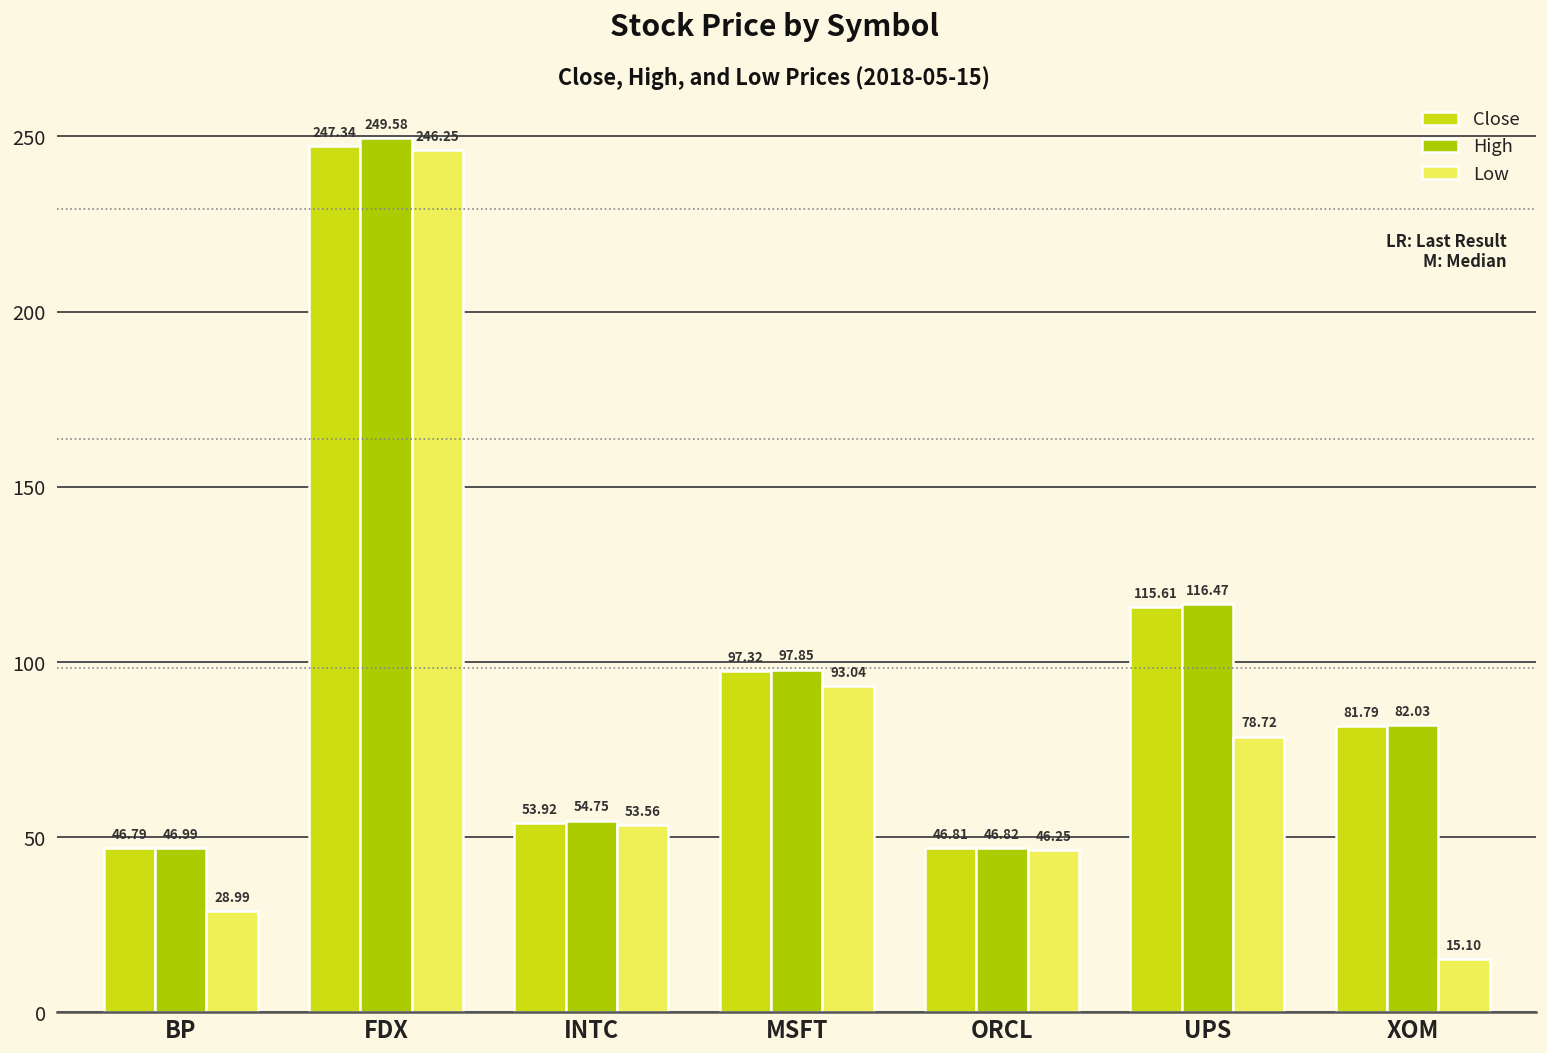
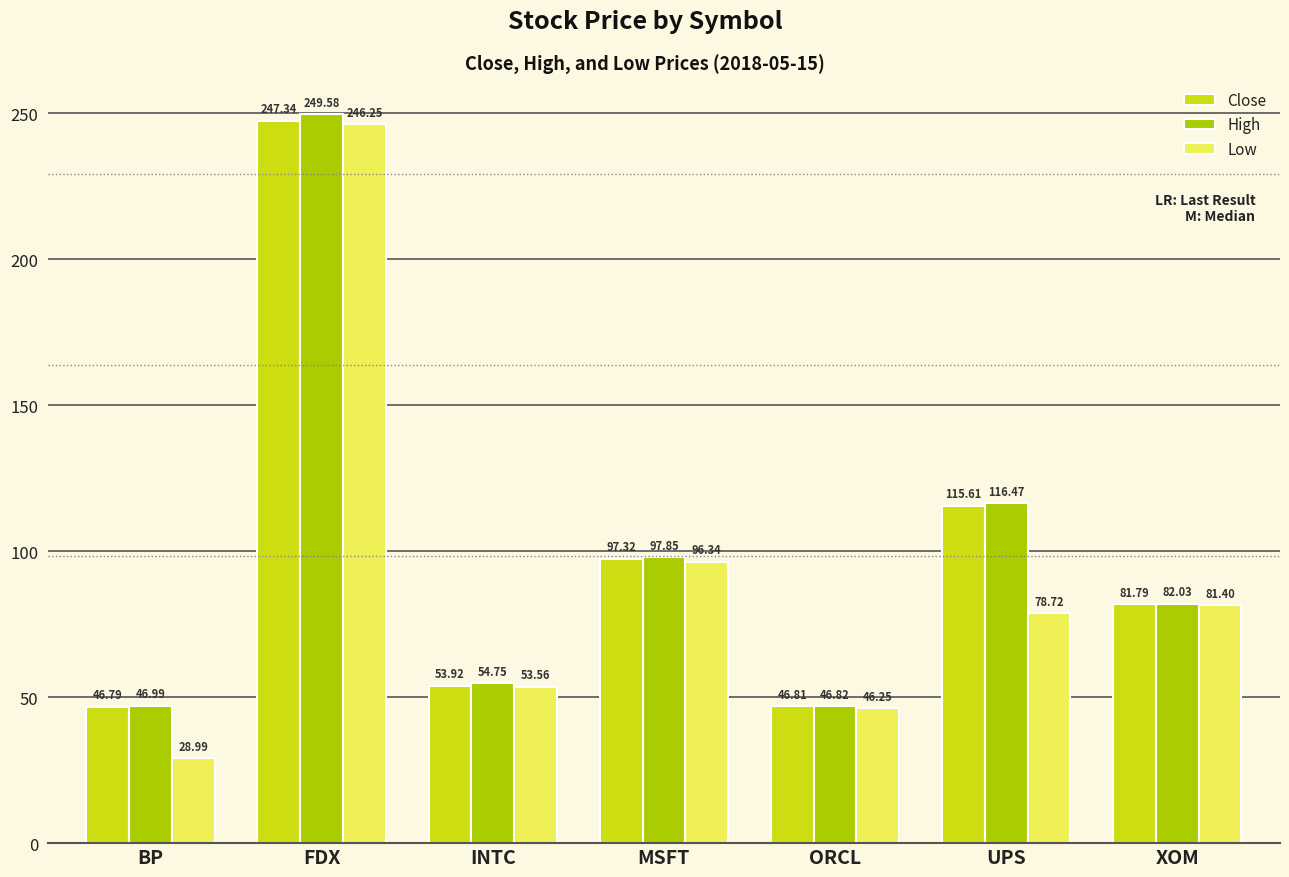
Low, MSFT: 93.04 -> 96.34
Low, XOM: 15.10 -> 81.40
